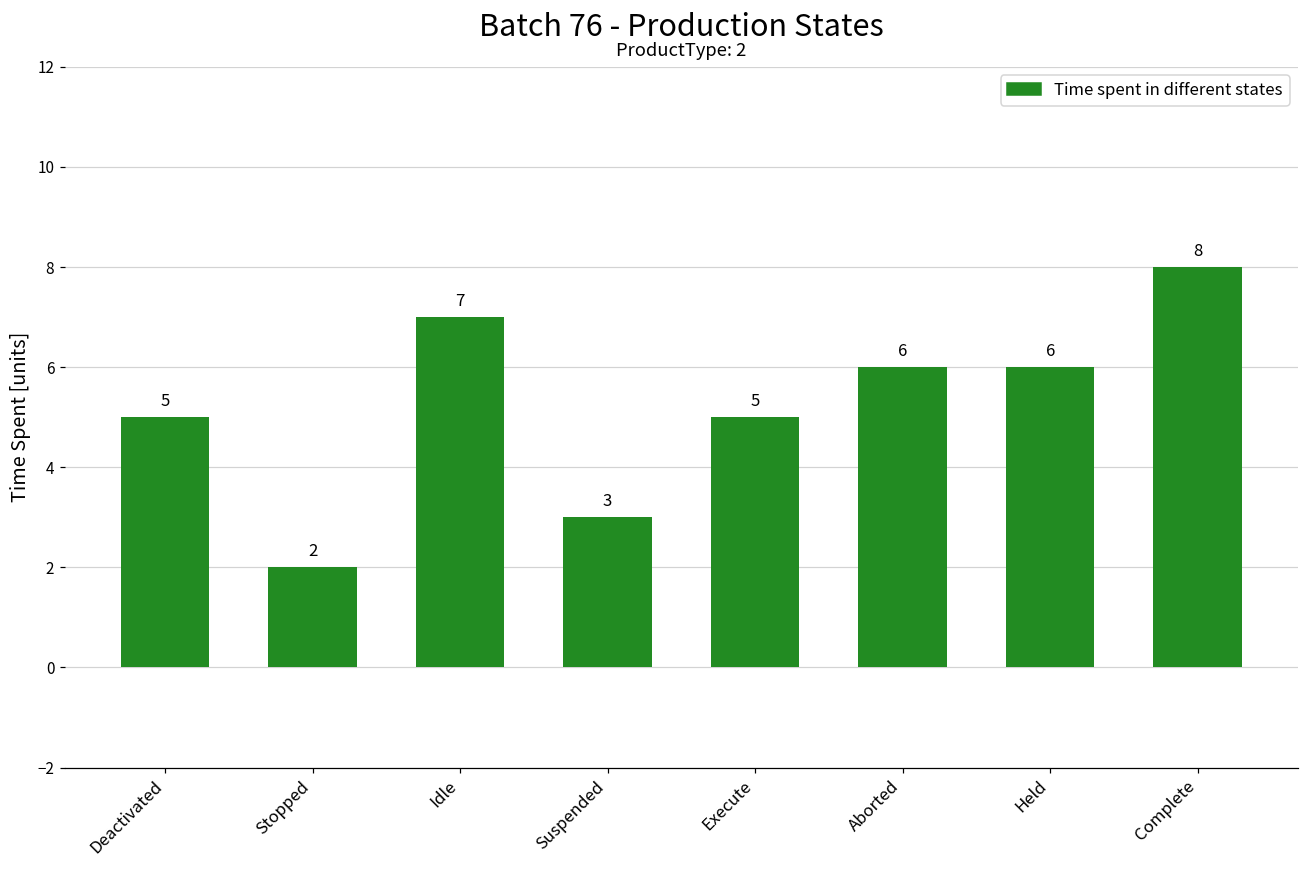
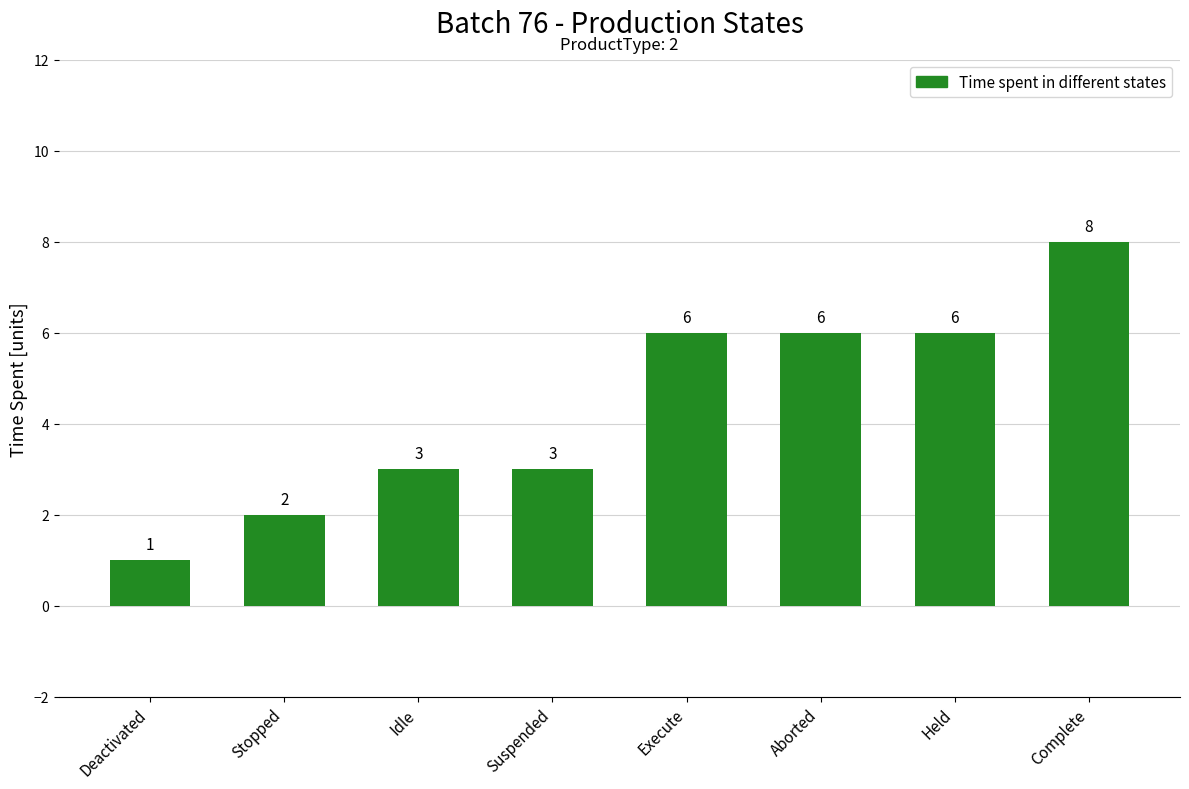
Deactivated: 5 -> 1
Idle: 7 -> 3
Execute: 5 -> 6
